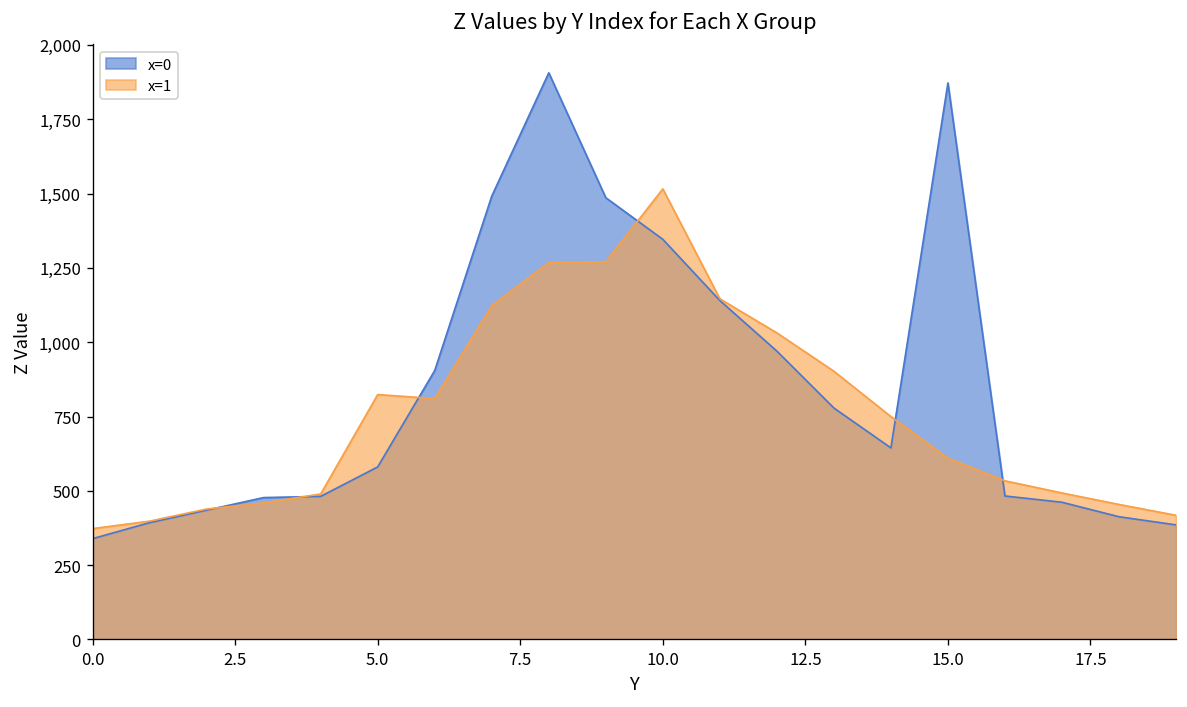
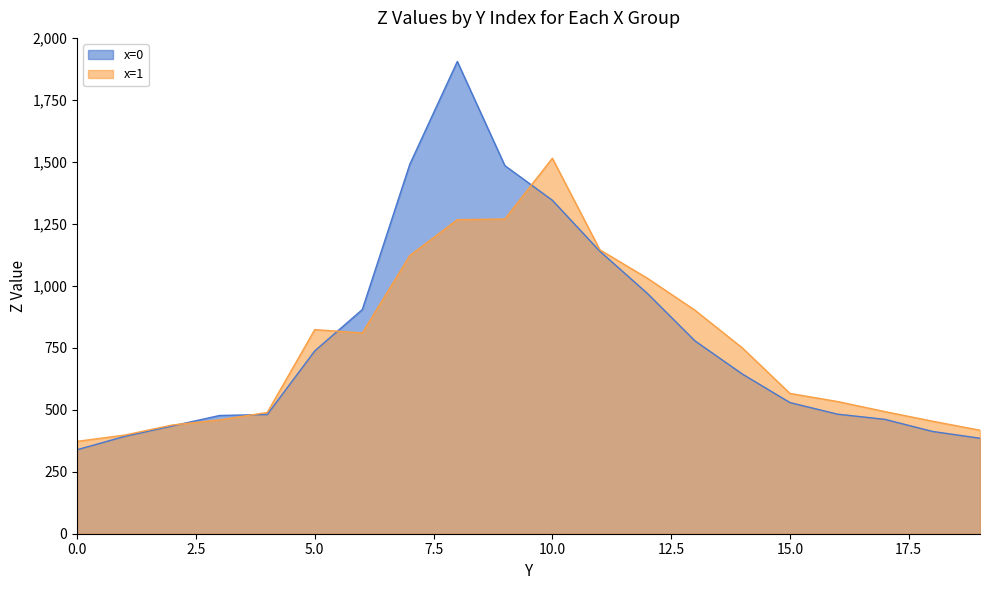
x=0, 5.0: 580 -> 740
x=0, 15.0: 1,870 -> 530
x=1, 15.0: 610 -> 570
